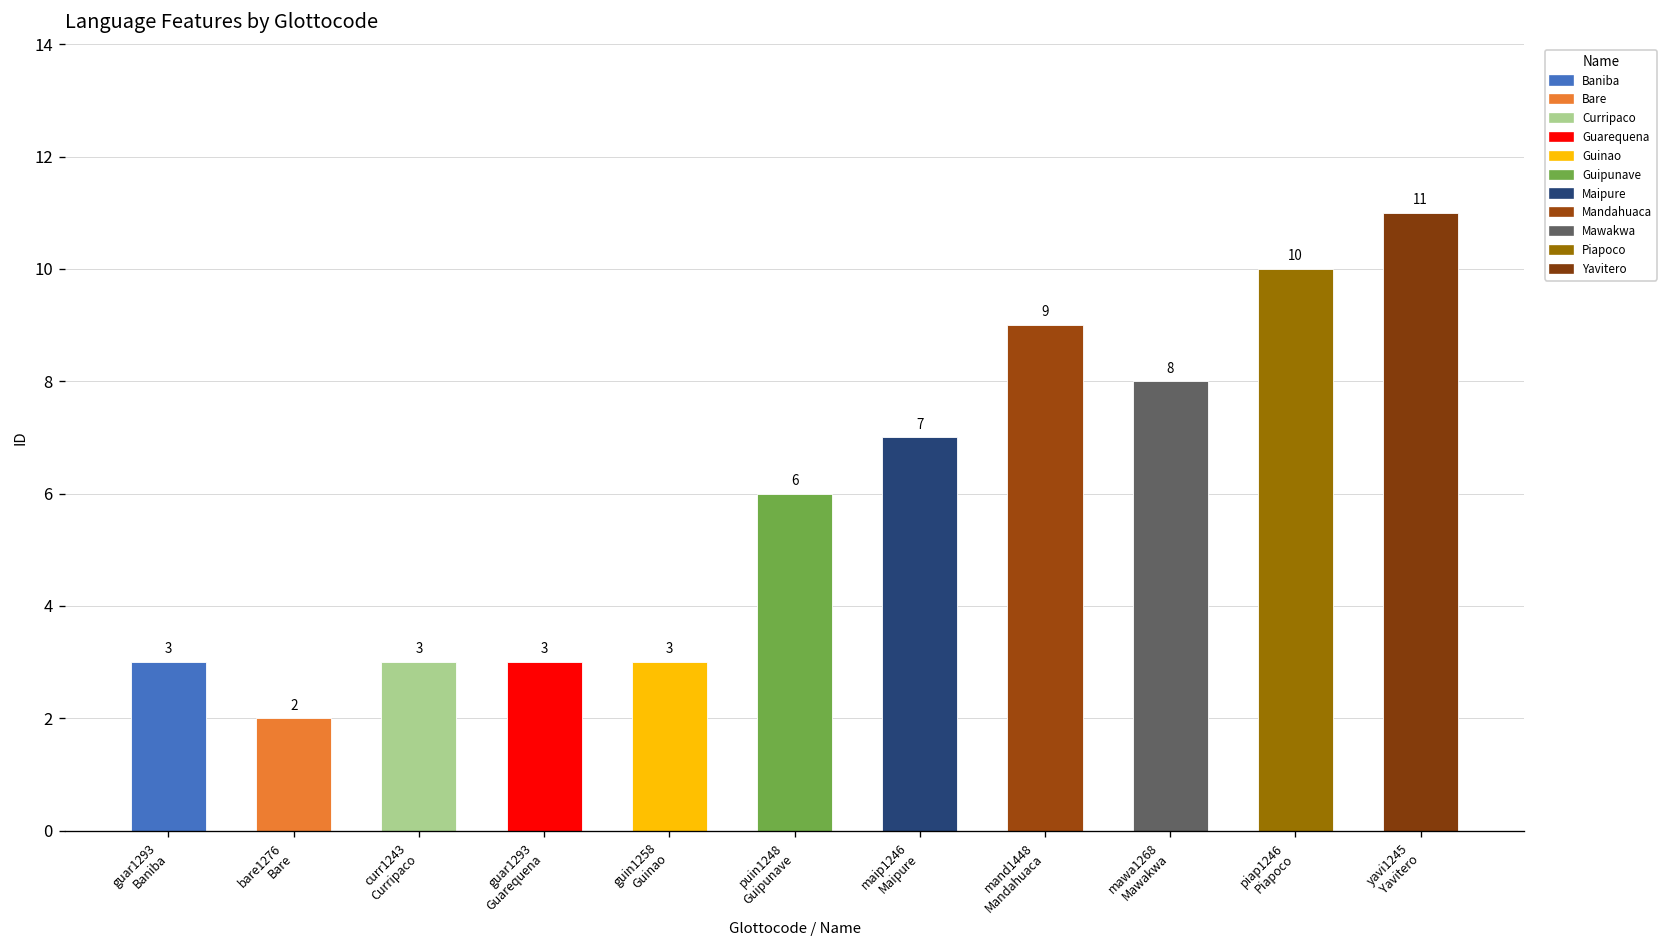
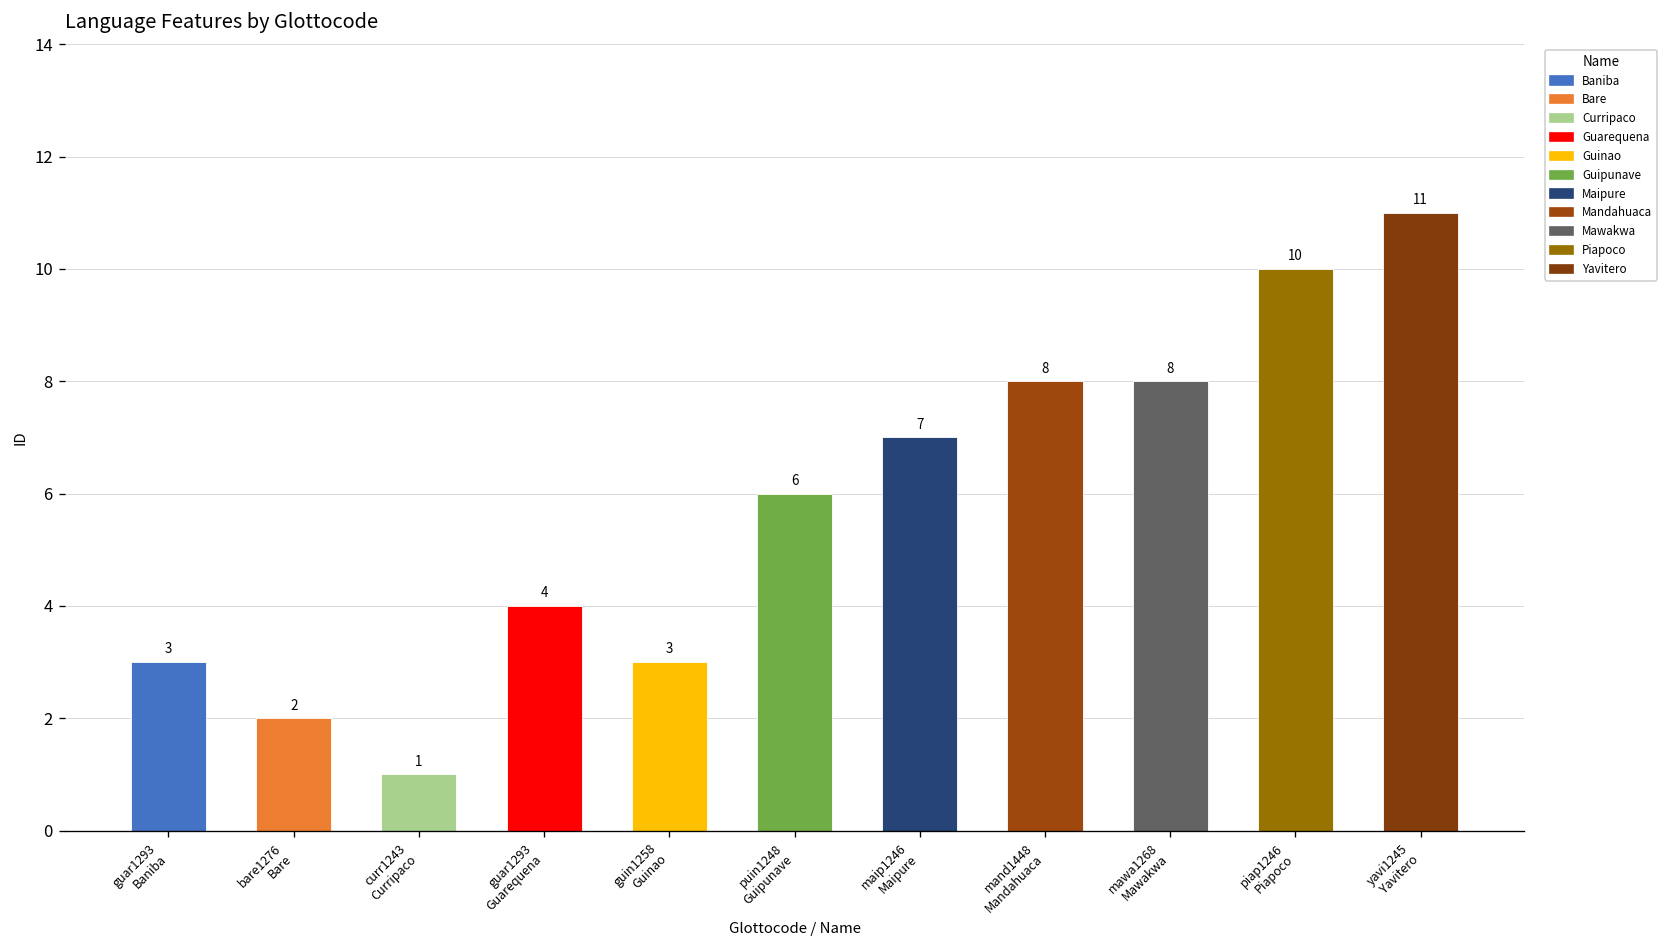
curr1243 Curripaco: 3 -> 1
guar1293 Guarequena: 3 -> 4
mand1448 Mandahuaca: 9 -> 8
